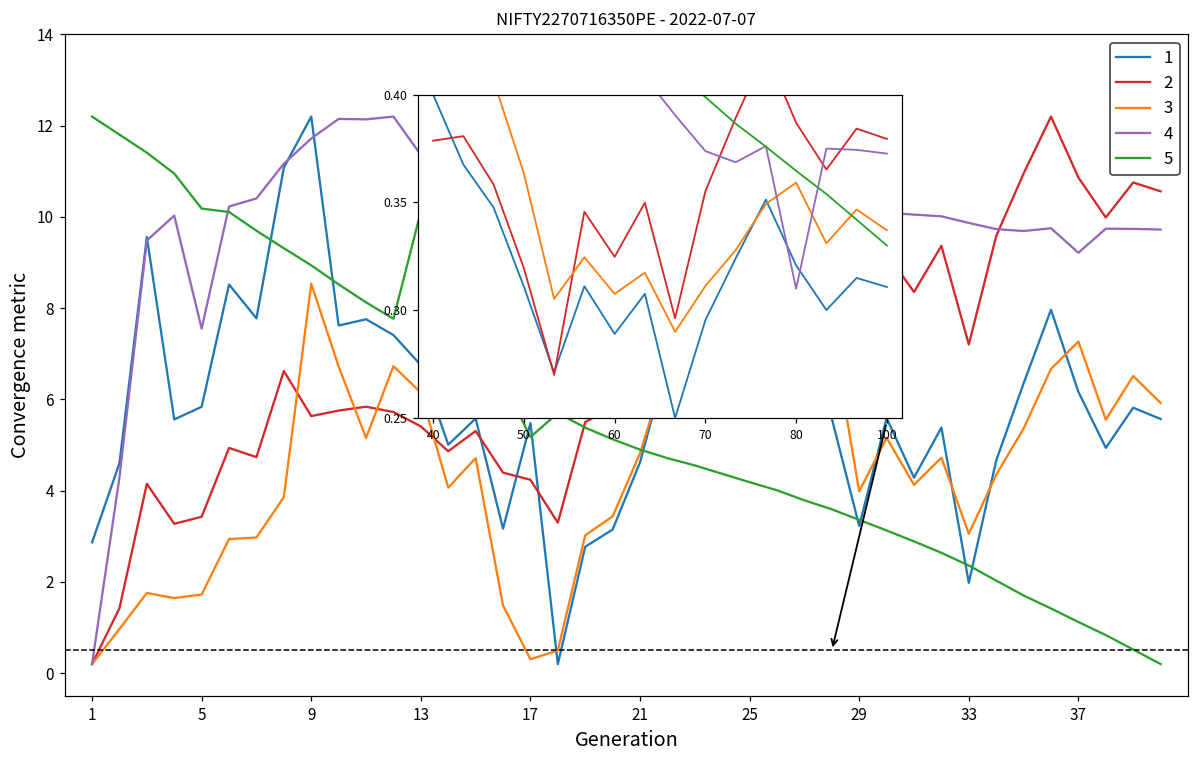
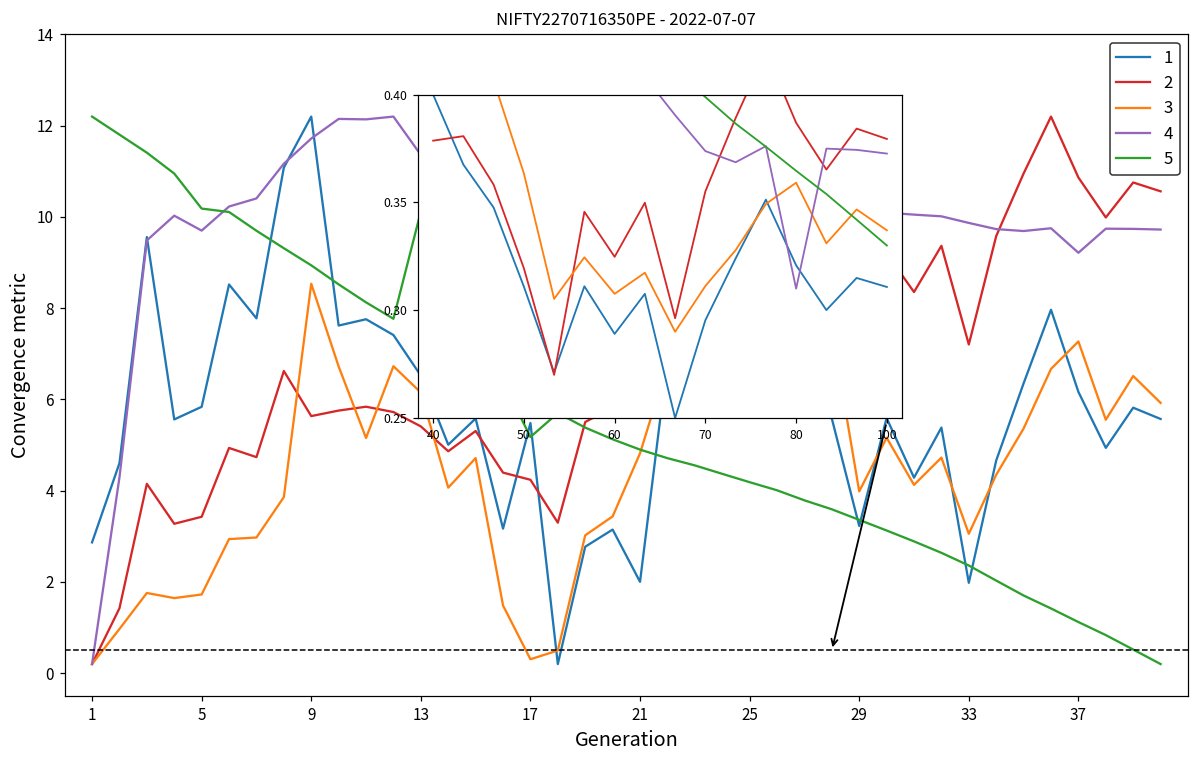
NIFTY2270716350PE - 2022-07-07, 4, 5: 7.6 -> 9.7
NIFTY2270716350PE - 2022-07-07, 1, 13: 6.8 -> 6.5
NIFTY2270716350PE - 2022-07-07, 1, 21: 4.6 -> 2.0
